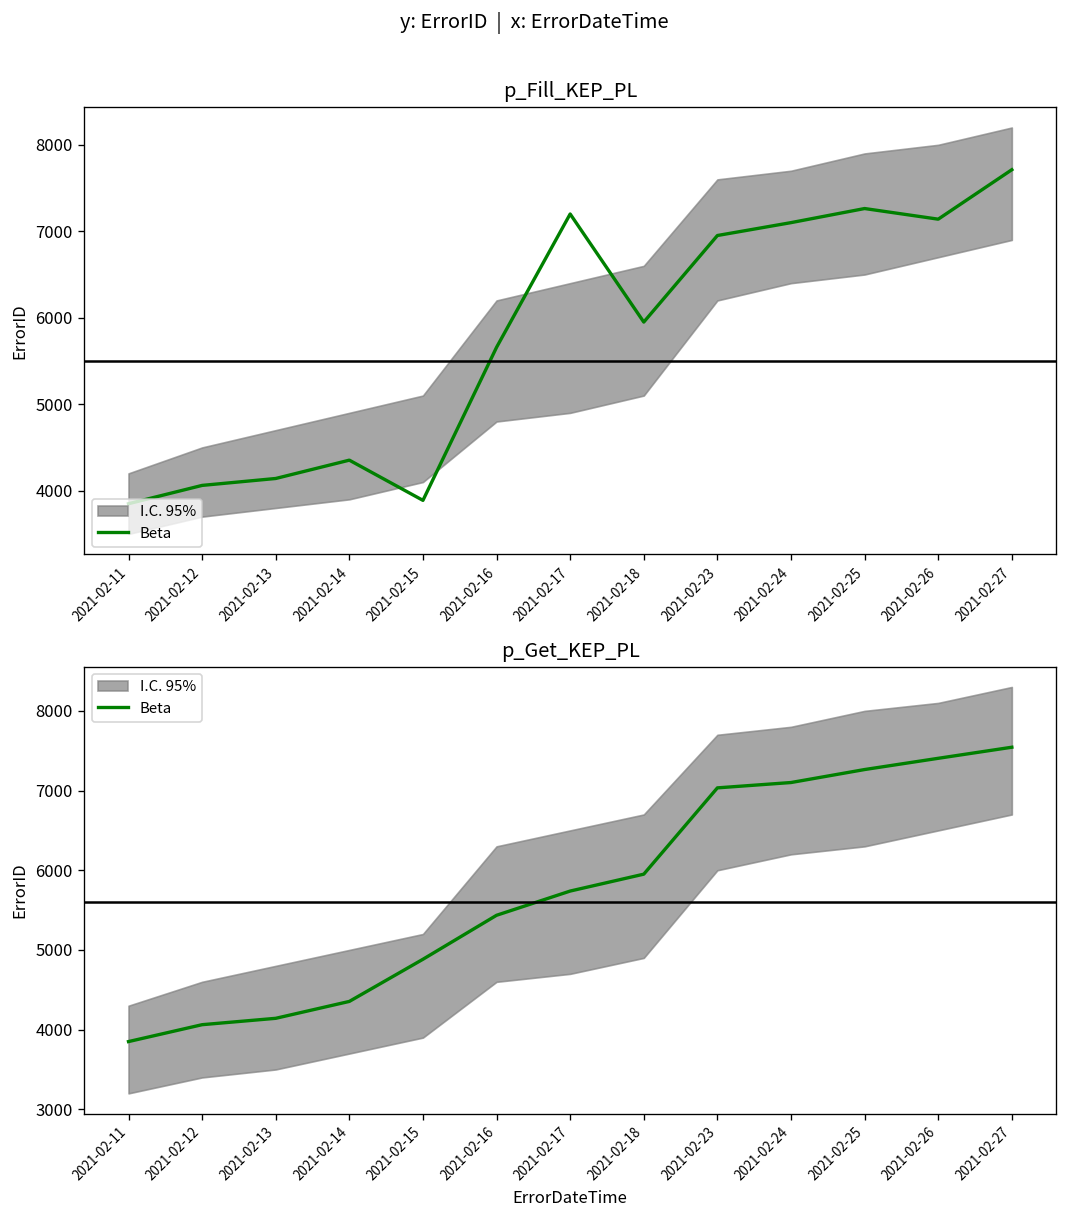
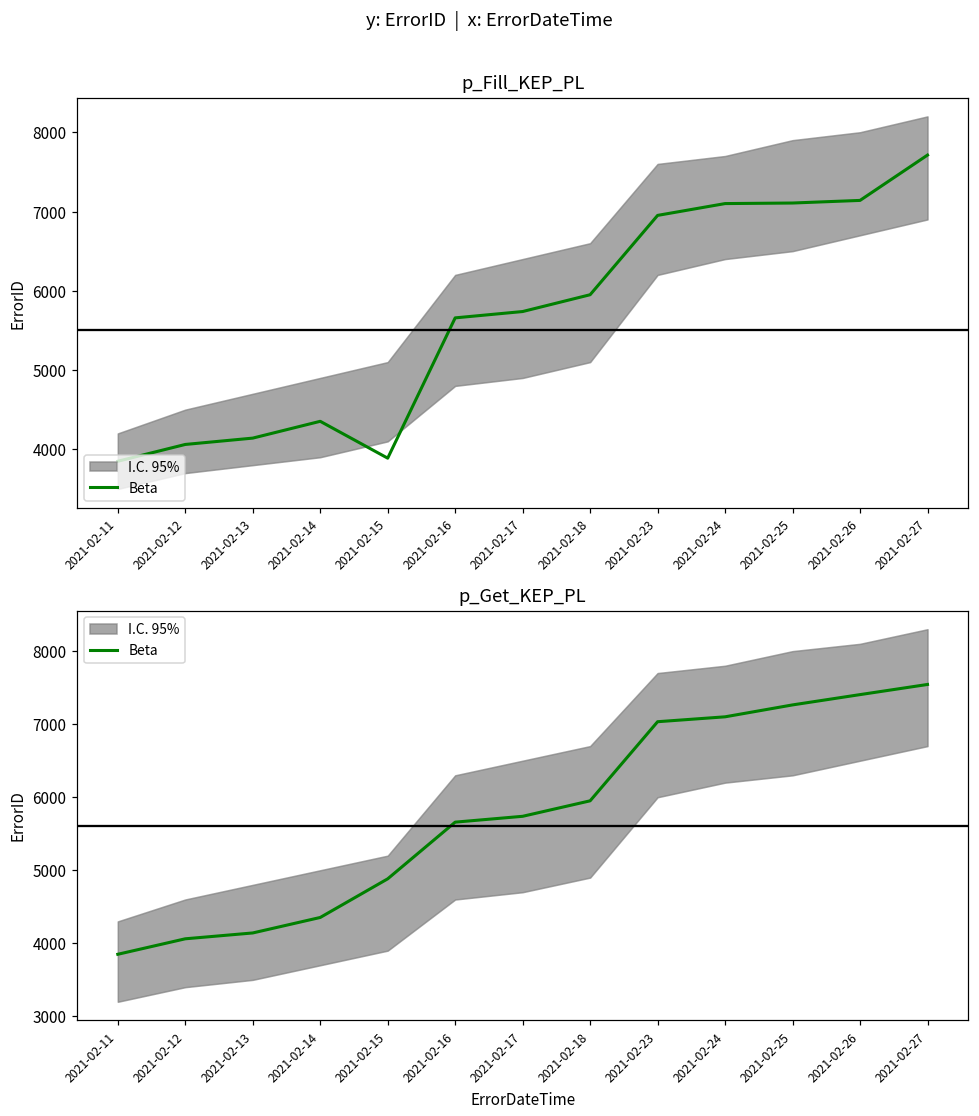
p_Fill_KEP_PL, Beta, 2021-02-17: 7200 -> 5700
p_Fill_KEP_PL, Beta, 2021-02-25: 7300 -> 7100
p_Get_KEP_PL, Beta, 2021-02-16: 5400 -> 5700
